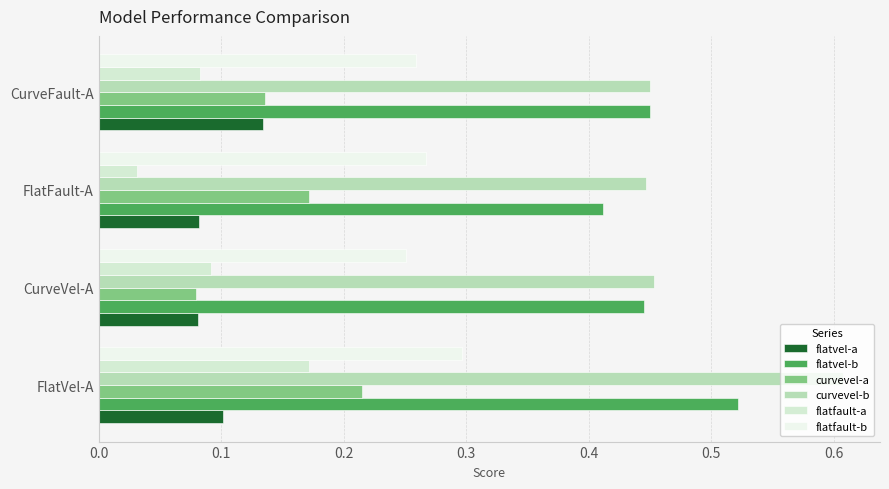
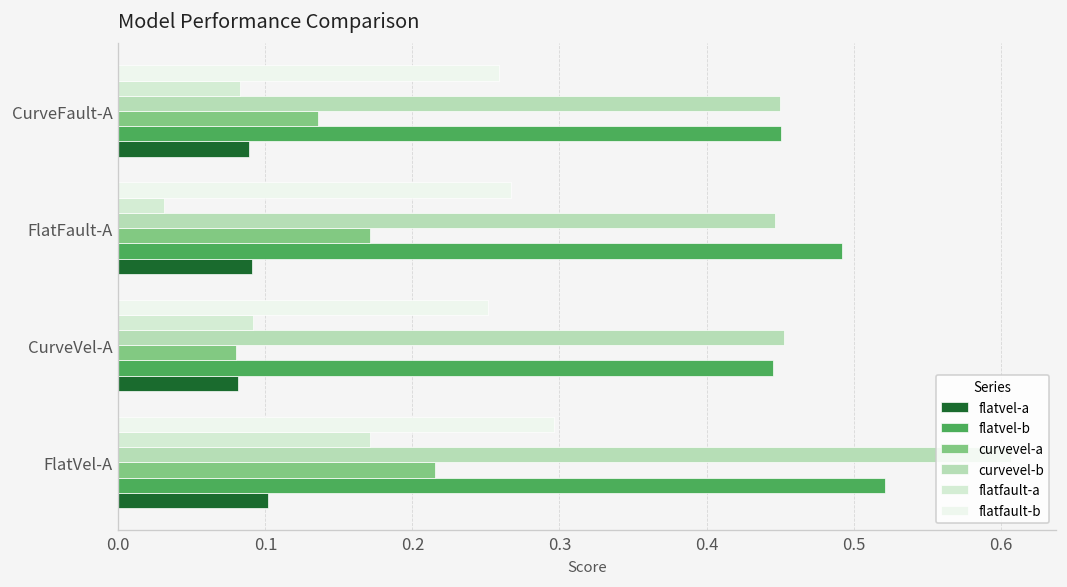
flatvel-a, CurveFault-A: 0.134 -> 0.089
flatvel-b, FlatFault-A: 0.412 -> 0.492
flatvel-a, FlatFault-A: 0.082 -> 0.091
